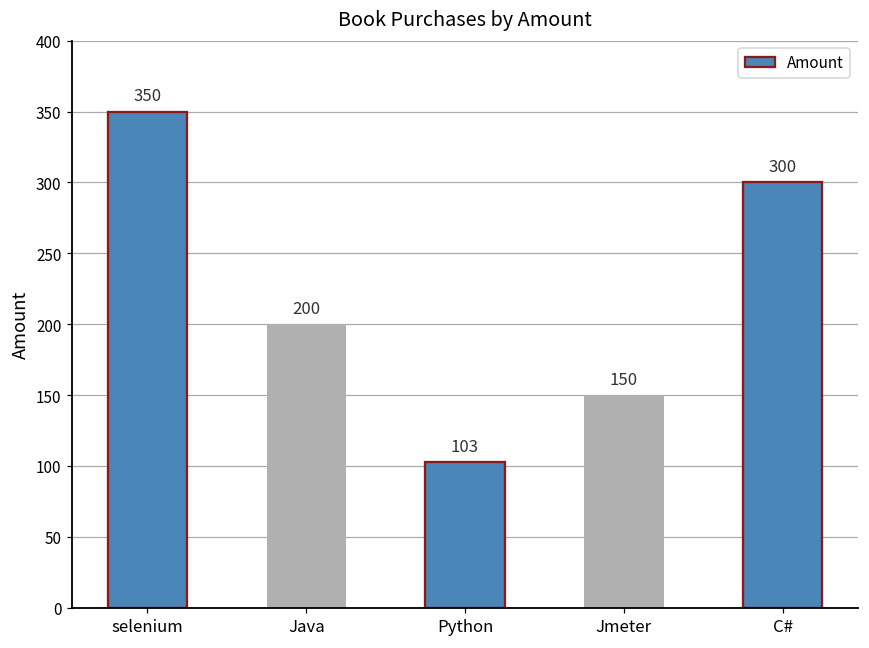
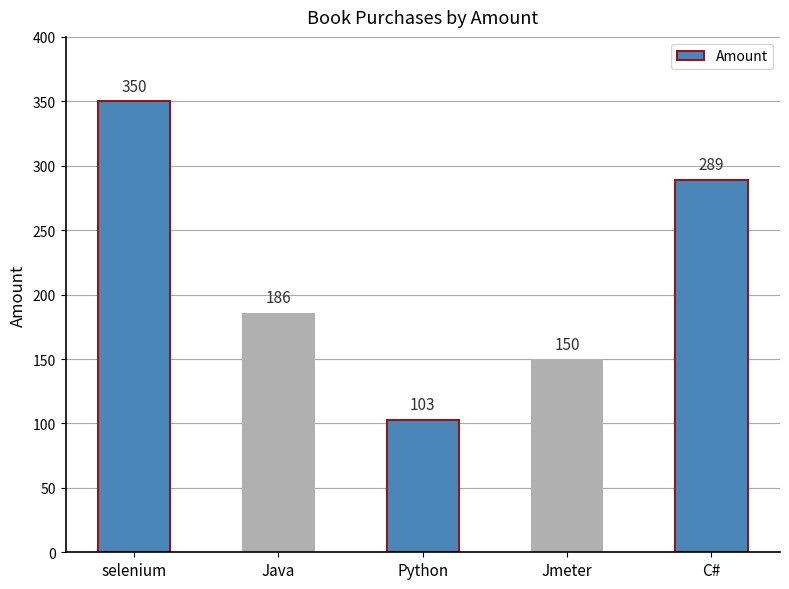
Java: 200 -> 186
C#: 300 -> 289
